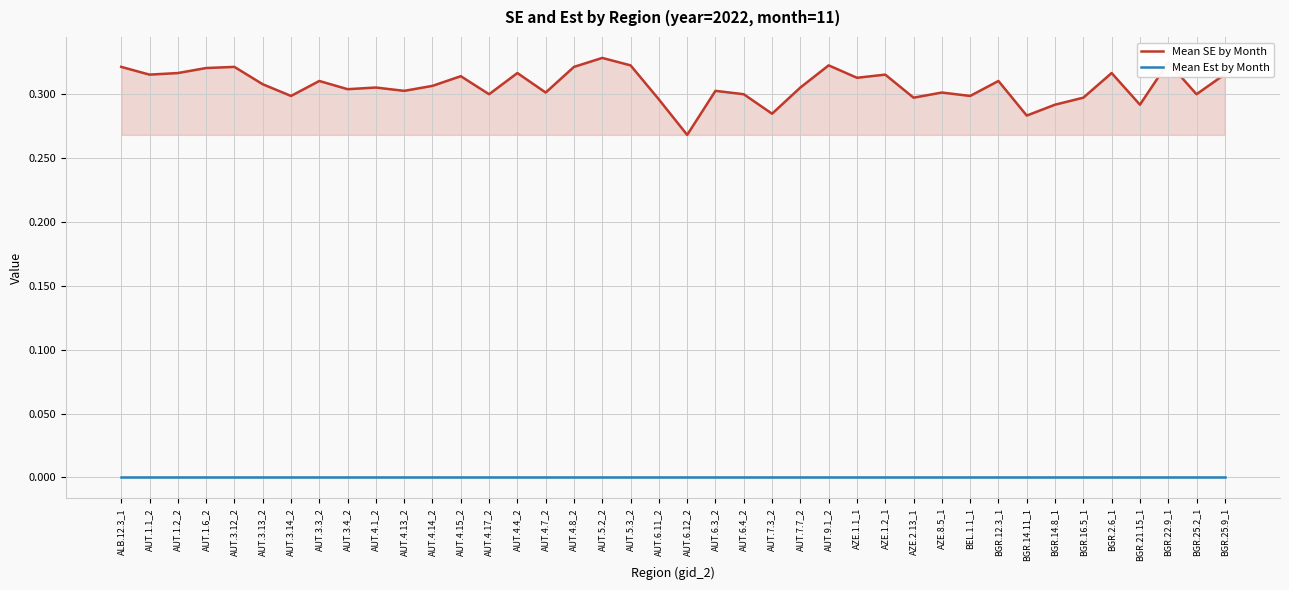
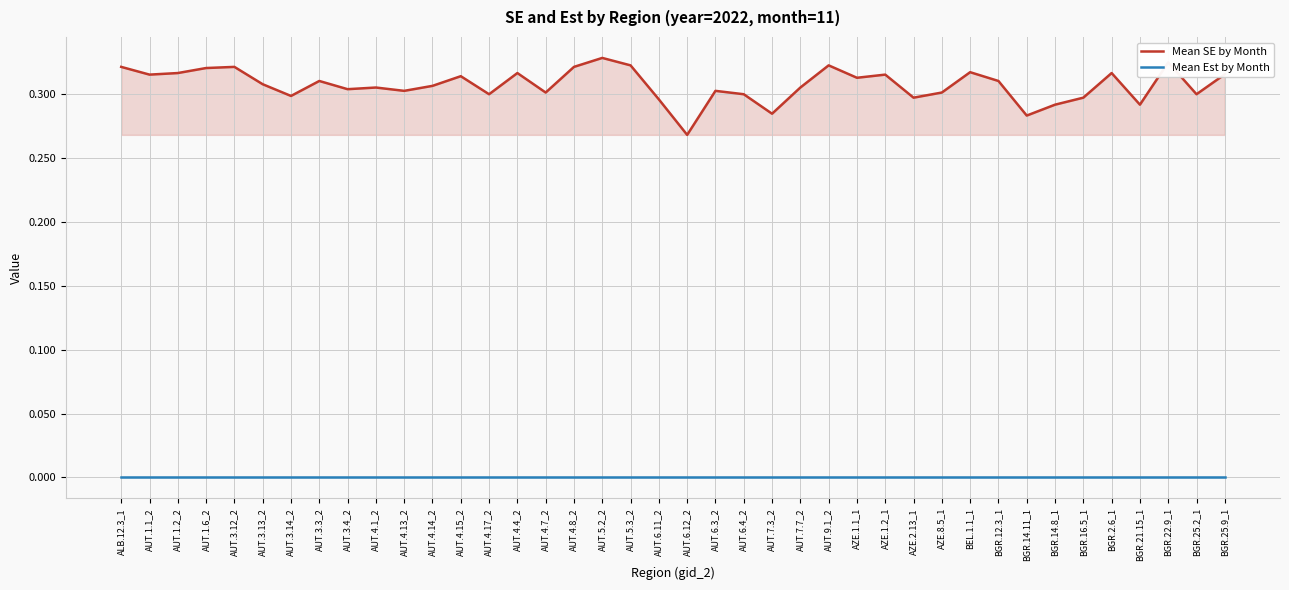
Mean SE by Month, BEL.1.1_1: 0.299 -> 0.317
